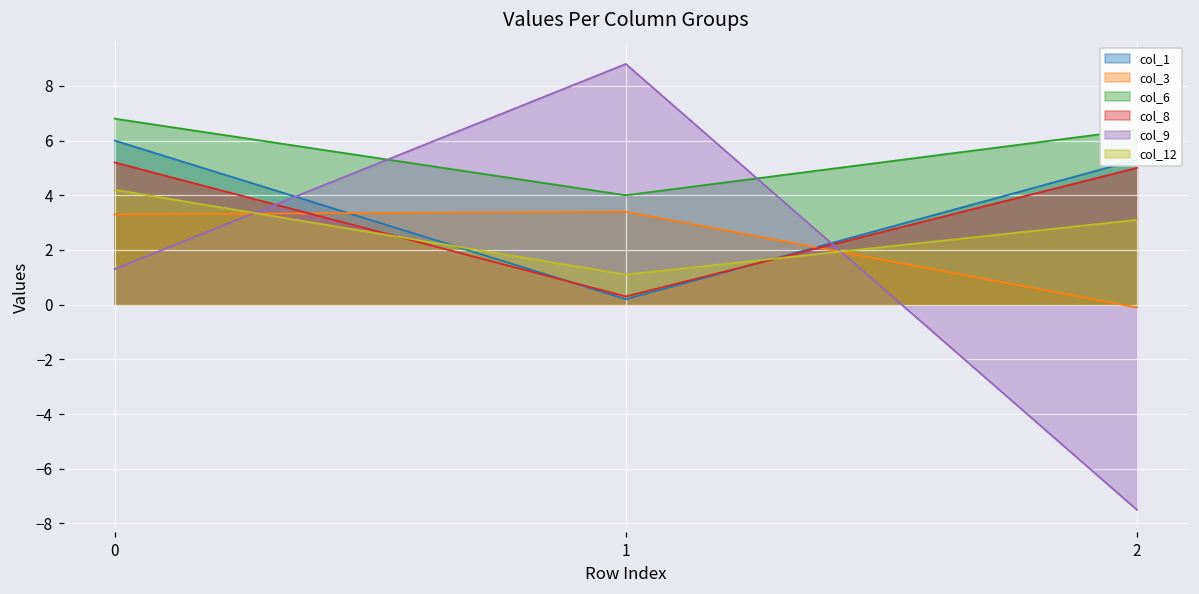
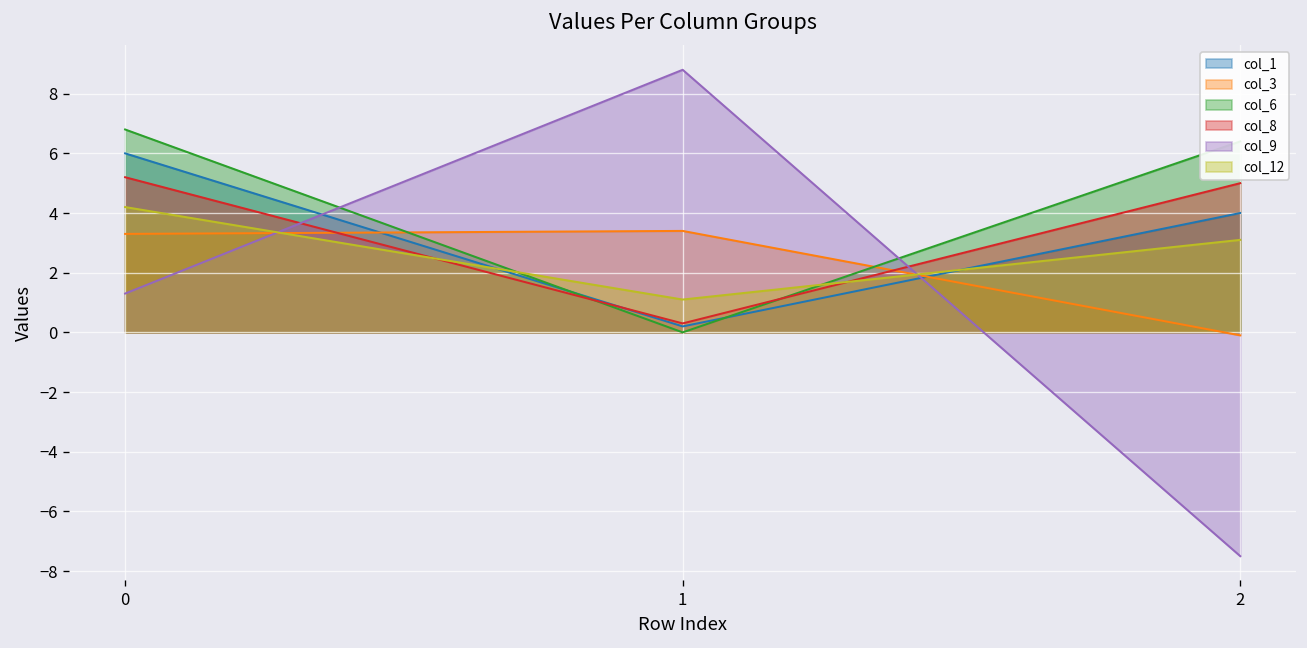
col_6, 1: 4 -> 0
col_1, 2: 5.3 -> 4.0
